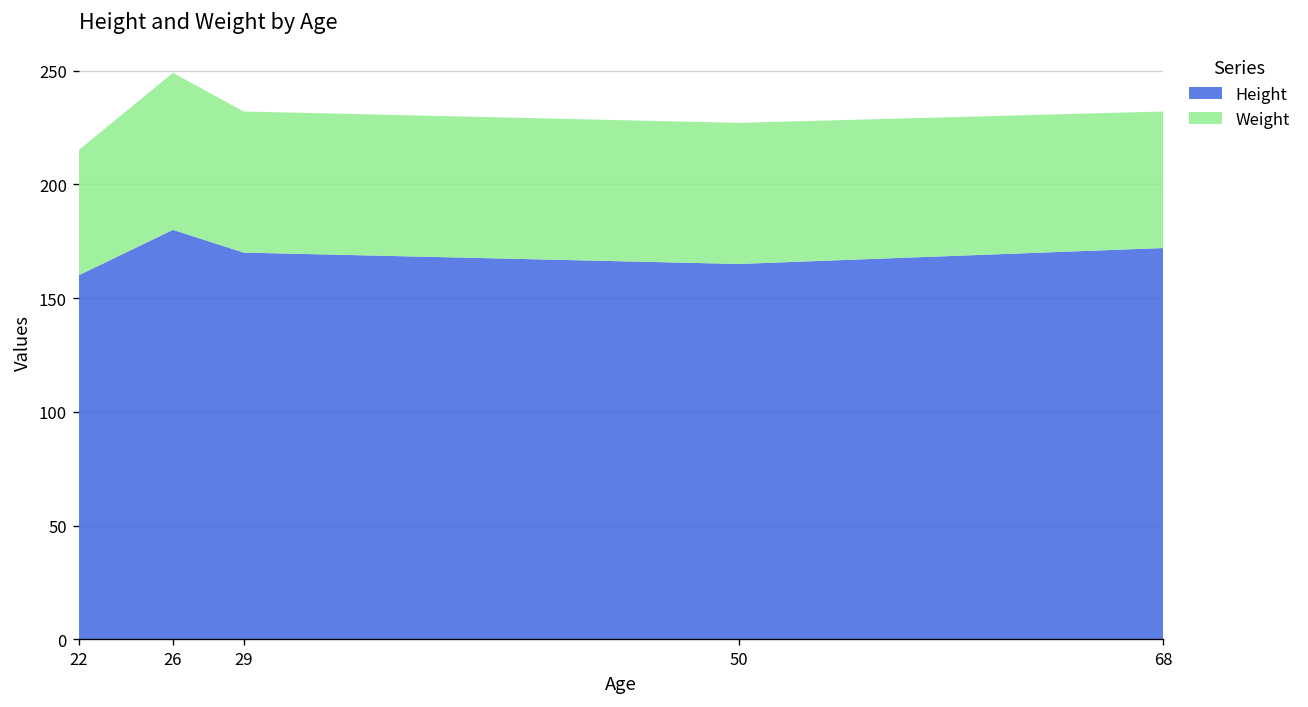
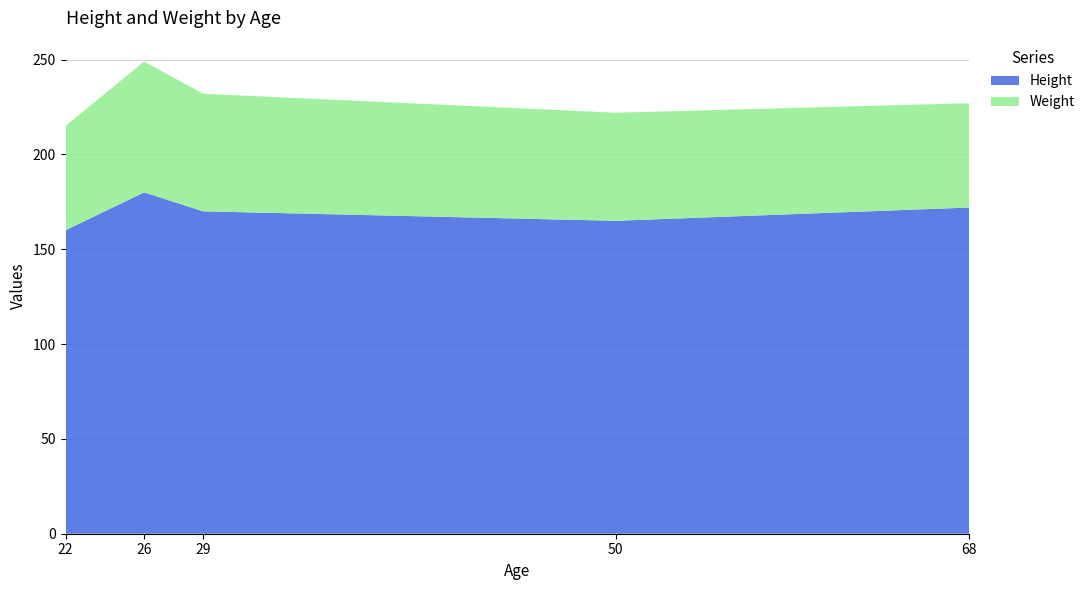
Weight, 50: 62 -> 57
Weight, 68: 60 -> 55
